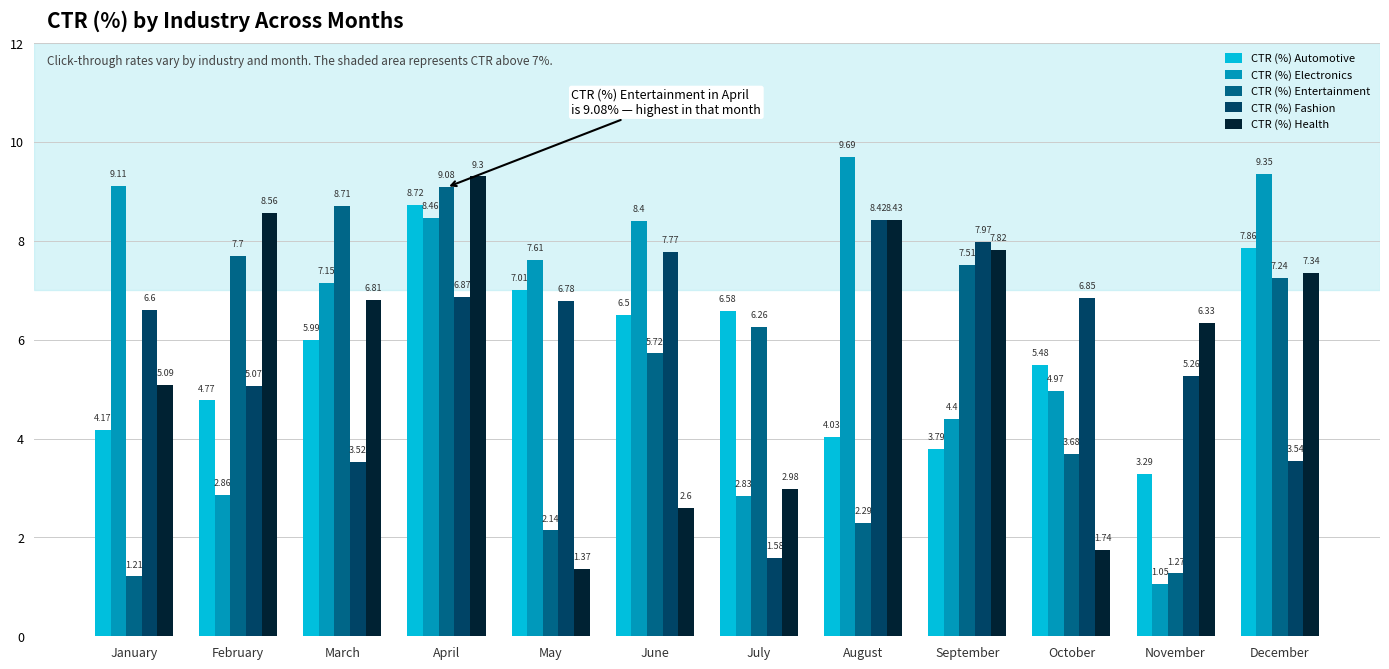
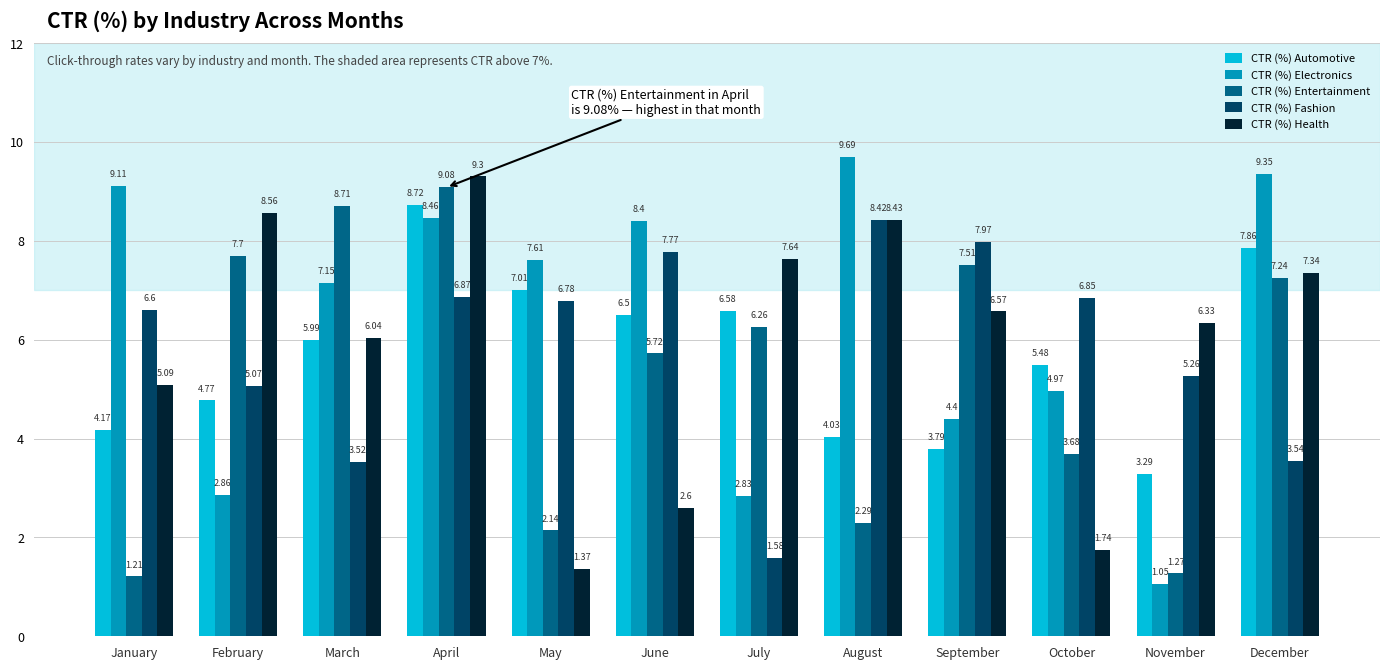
CTR (%) Health, March: 6.81 -> 6.04
CTR (%) Health, July: 2.98 -> 7.64
CTR (%) Health, September: 7.82 -> 6.57
